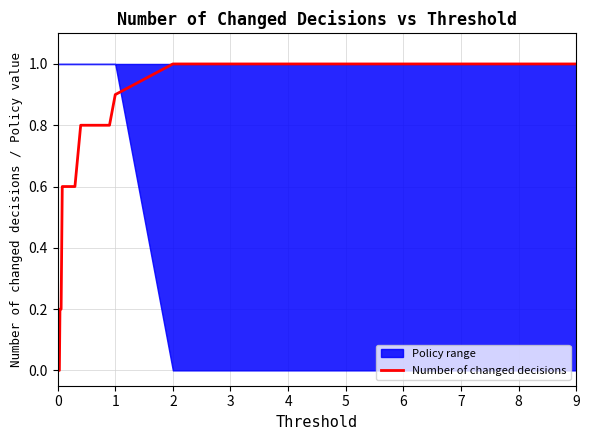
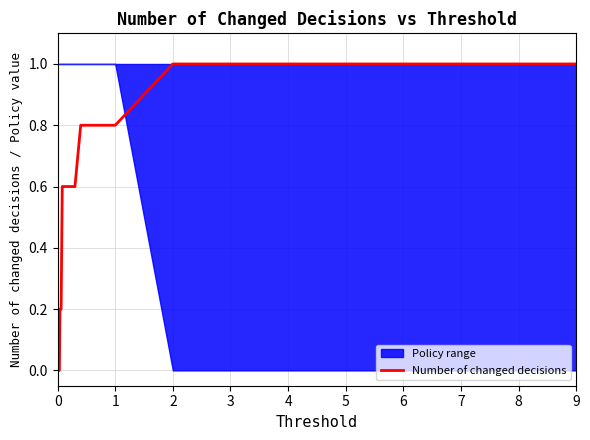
Number of changed decisions, 1: 0.90 -> 0.80
